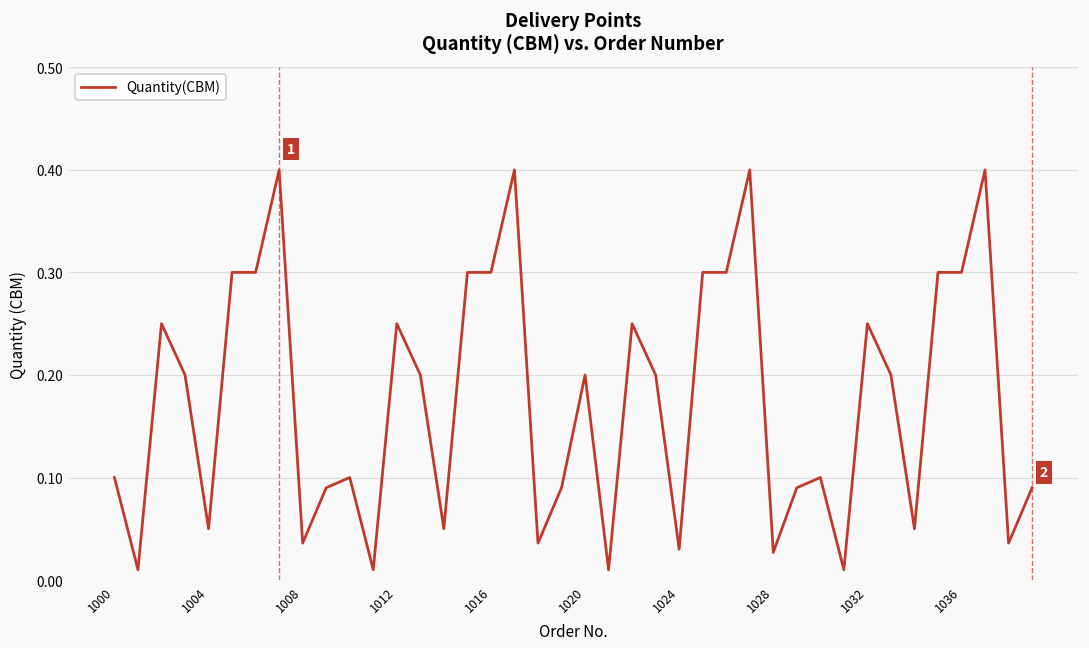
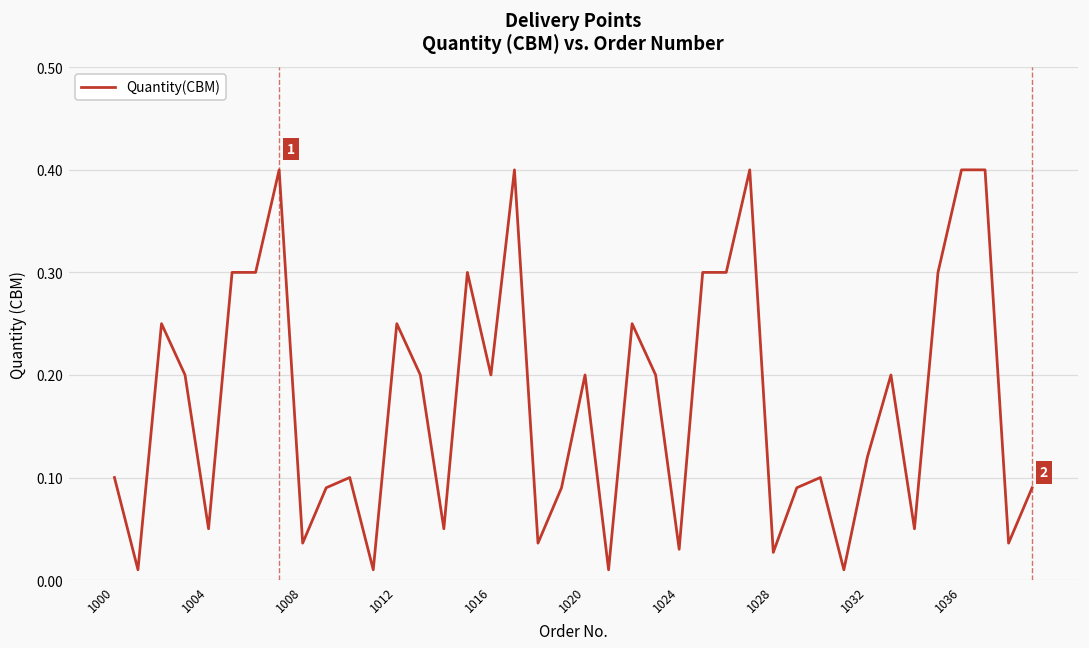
1016: 0.3 -> 0.2
1032: 0.25 -> 0.12
1036: 0.3 -> 0.4
